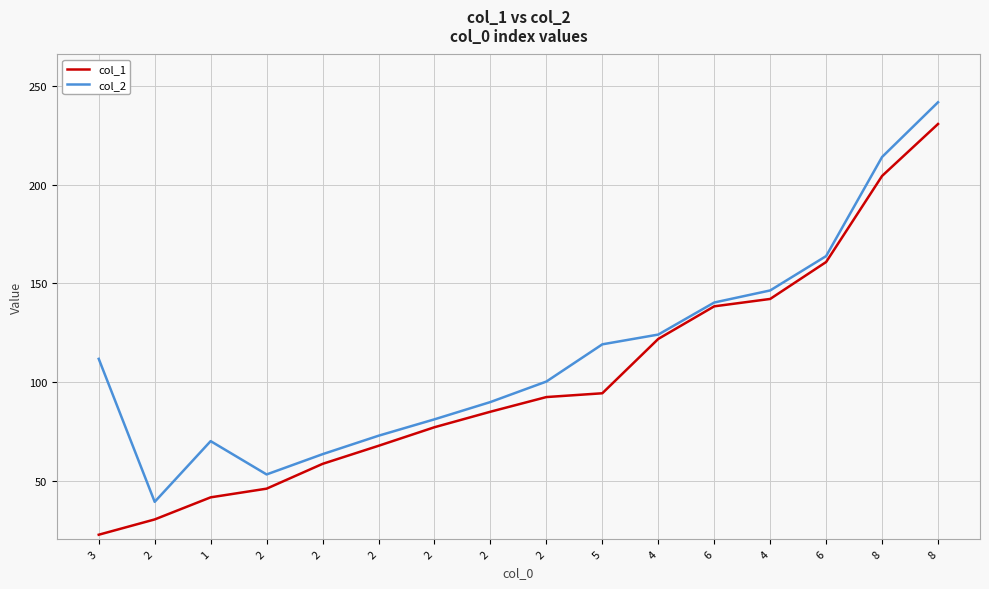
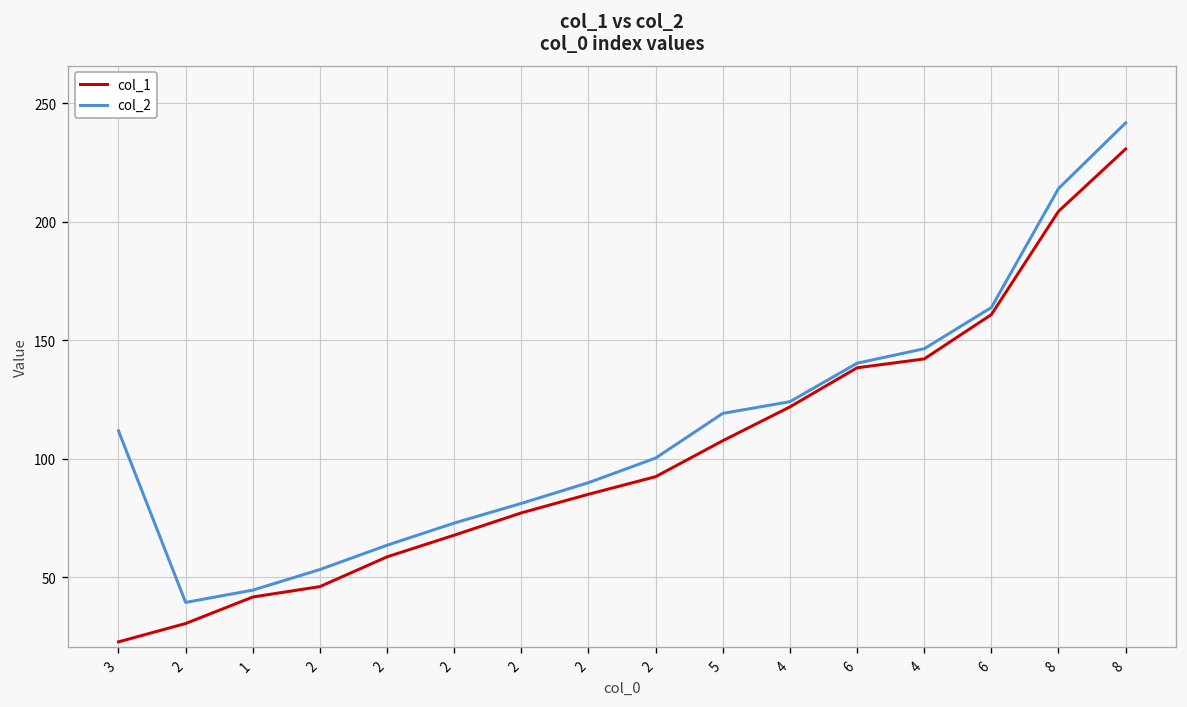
col_2, 1: 70 -> 45
col_1, 5: 94 -> 108
